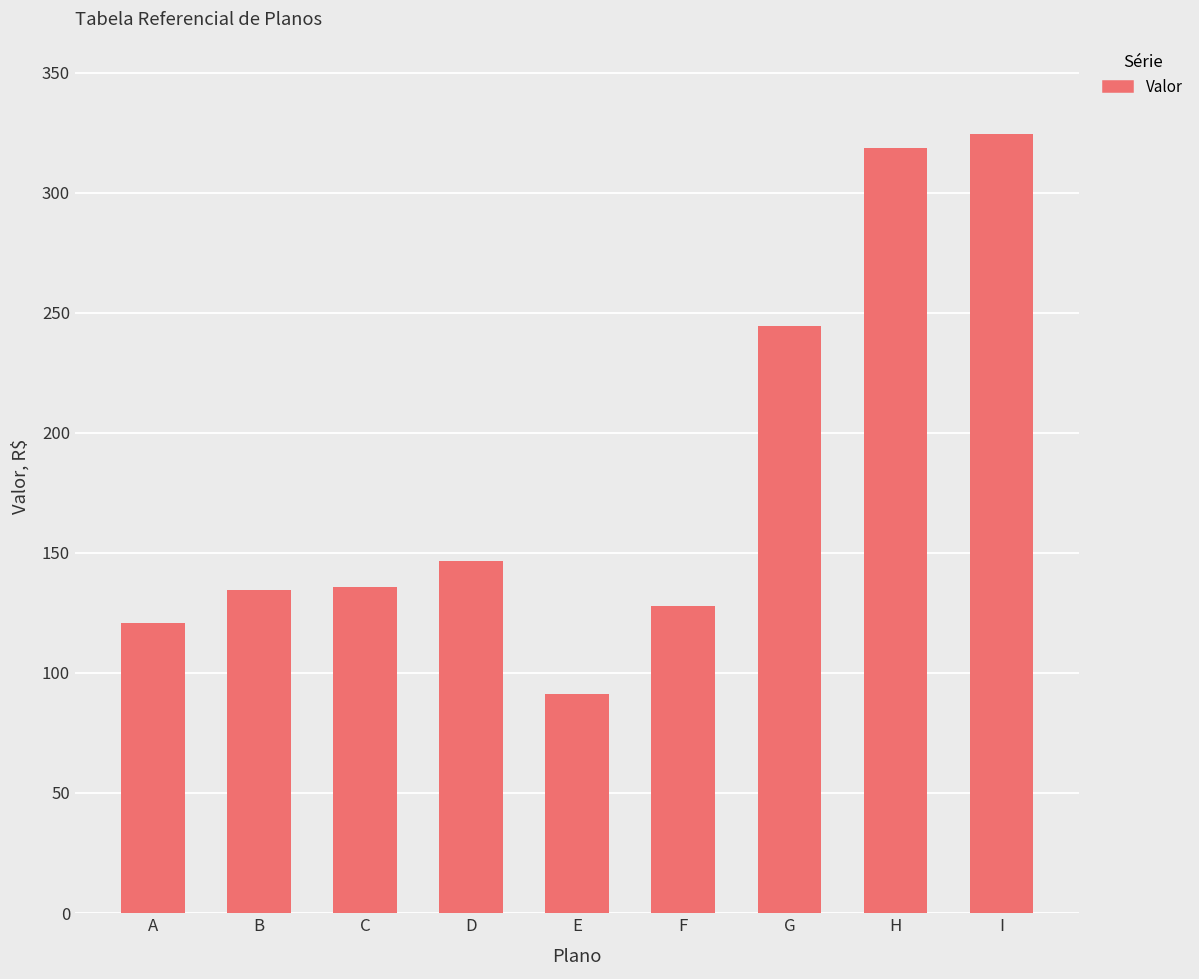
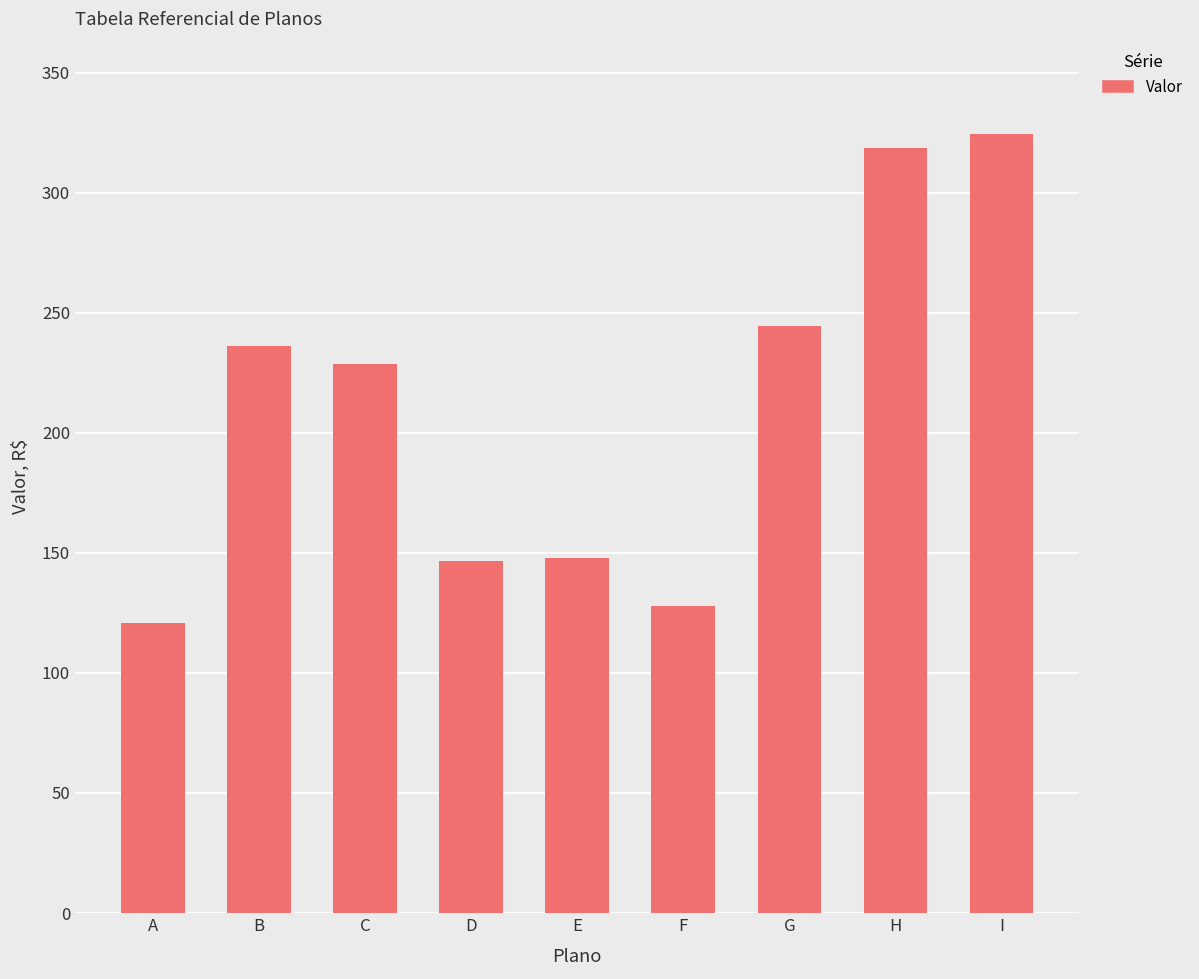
B: 134 -> 236
C: 136 -> 229
E: 91 -> 148
